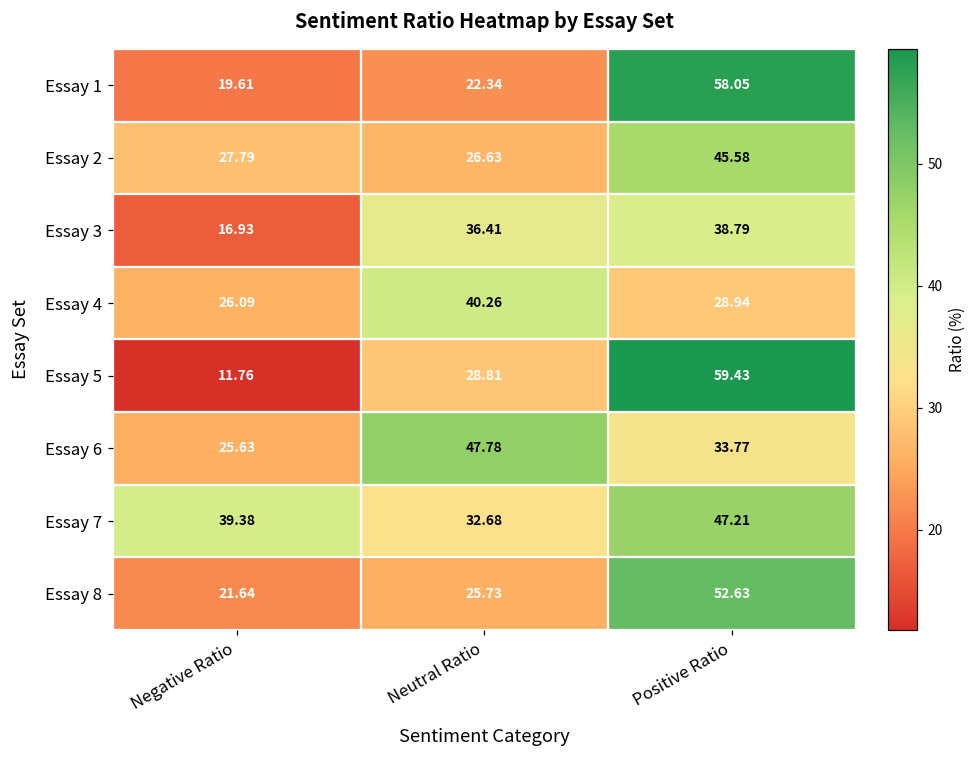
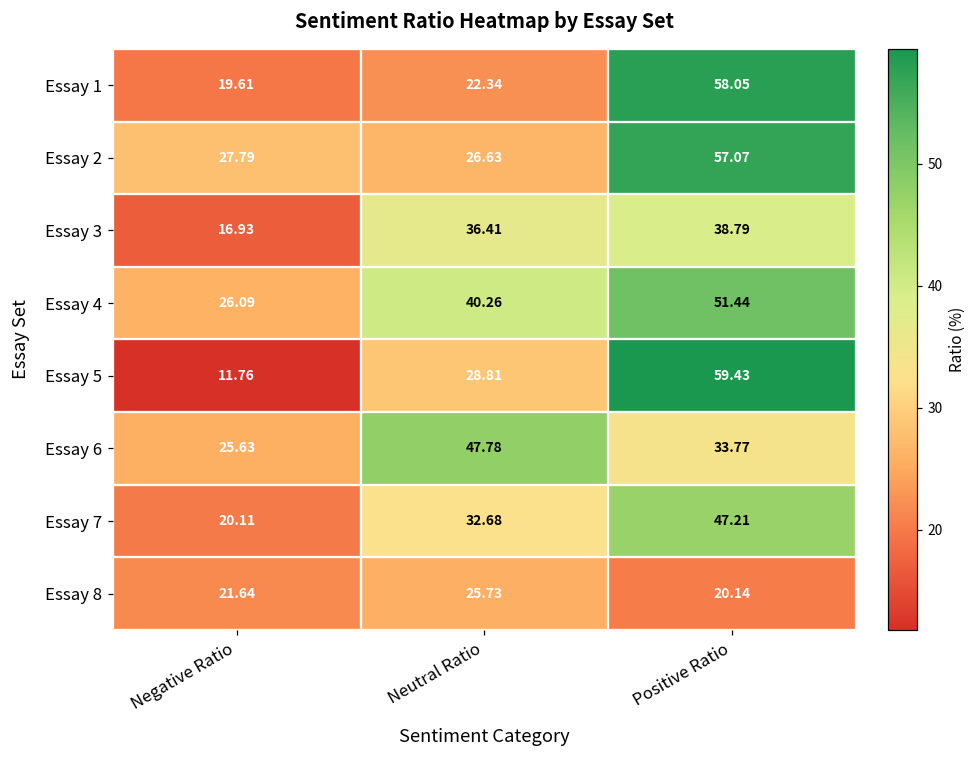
Essay 2, Positive Ratio: 45.58 -> 57.07
Essay 4, Positive Ratio: 28.94 -> 51.44
Essay 7, Negative Ratio: 39.38 -> 20.11
Essay 8, Positive Ratio: 52.63 -> 20.14
